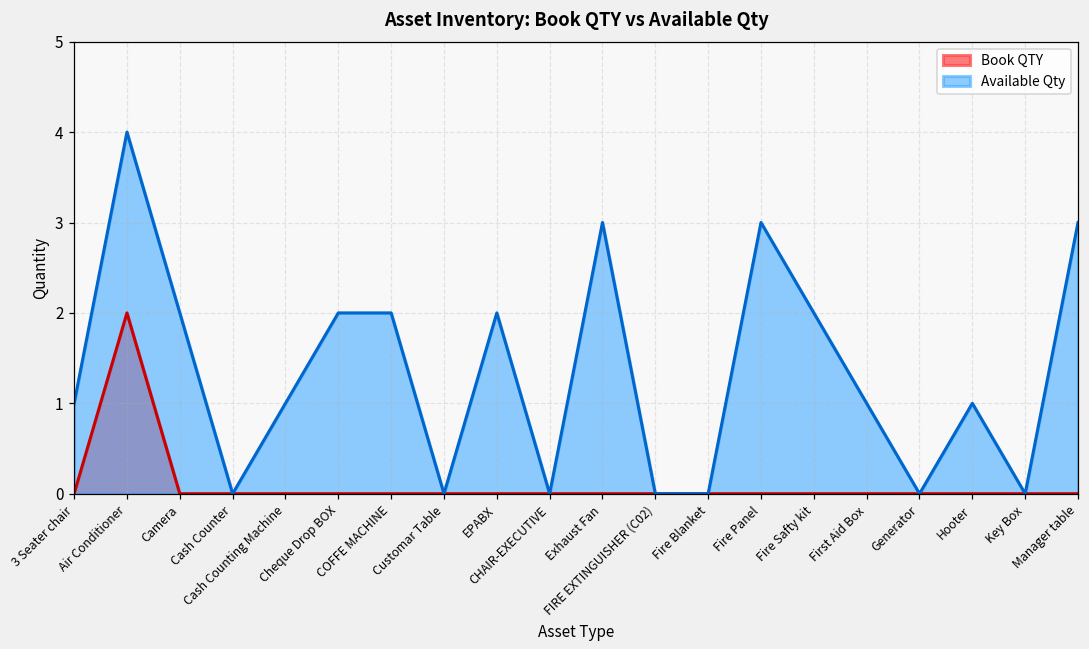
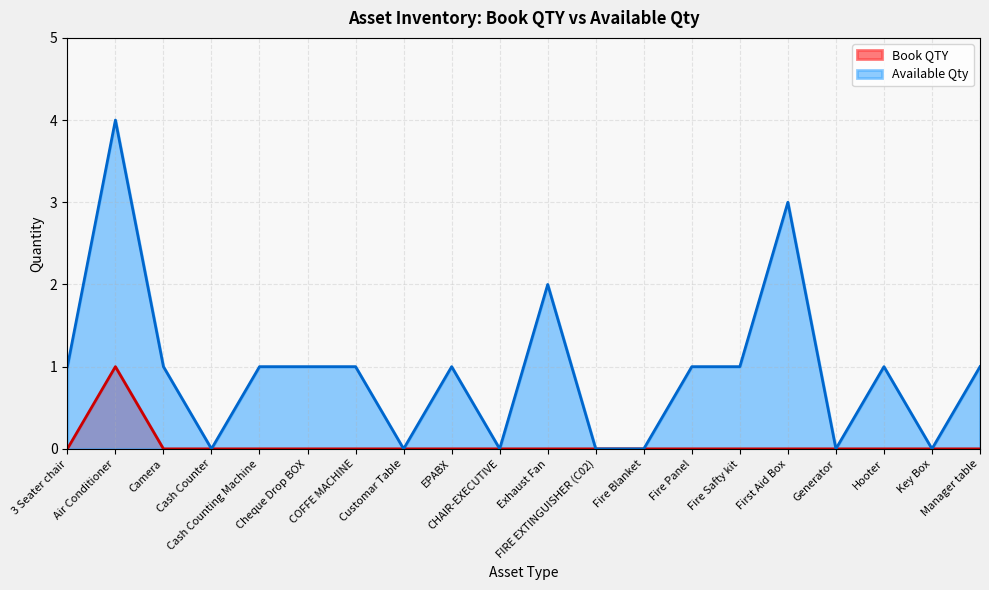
Book QTY, Air Conditioner: 2 -> 1
Available Qty, Camera: 2 -> 1
Available Qty, Cheque Drop BOX: 2 -> 1
Available Qty, COFFE MACHINE: 2 -> 1
Available Qty, EPABX: 2 -> 1
Available Qty, Exhaust Fan: 3 -> 2
Available Qty, Fire Panel: 3 -> 1
Available Qty, Fire Safty kit: 2 -> 1
Available Qty, First Aid Box: 1 -> 3
Available Qty, Manager table: 3 -> 1
